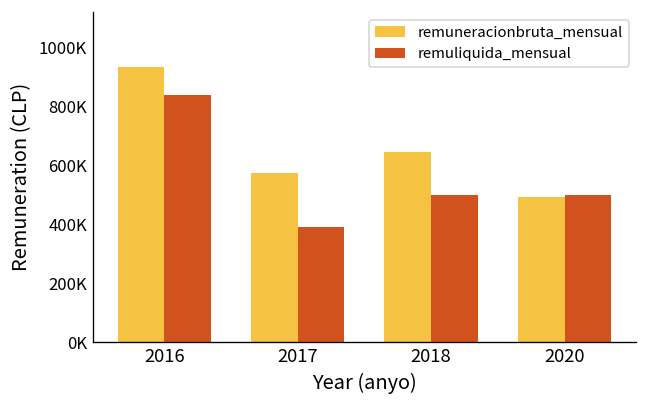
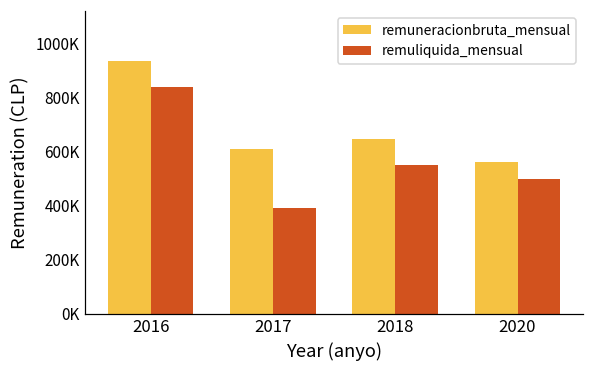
remuneracionbruta_mensual, 2017: 580000 -> 610000
remuliquida_mensual, 2018: 500000 -> 550000
remuneracionbruta_mensual, 2020: 490000 -> 560000
